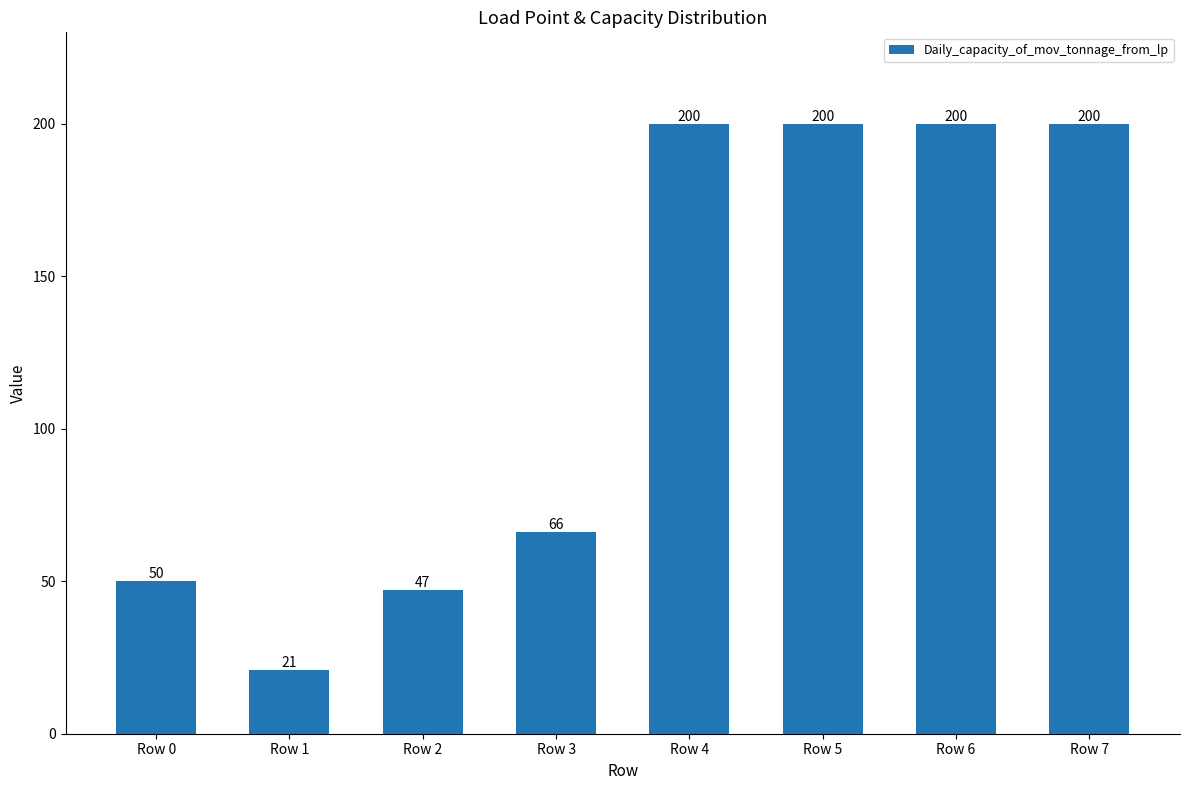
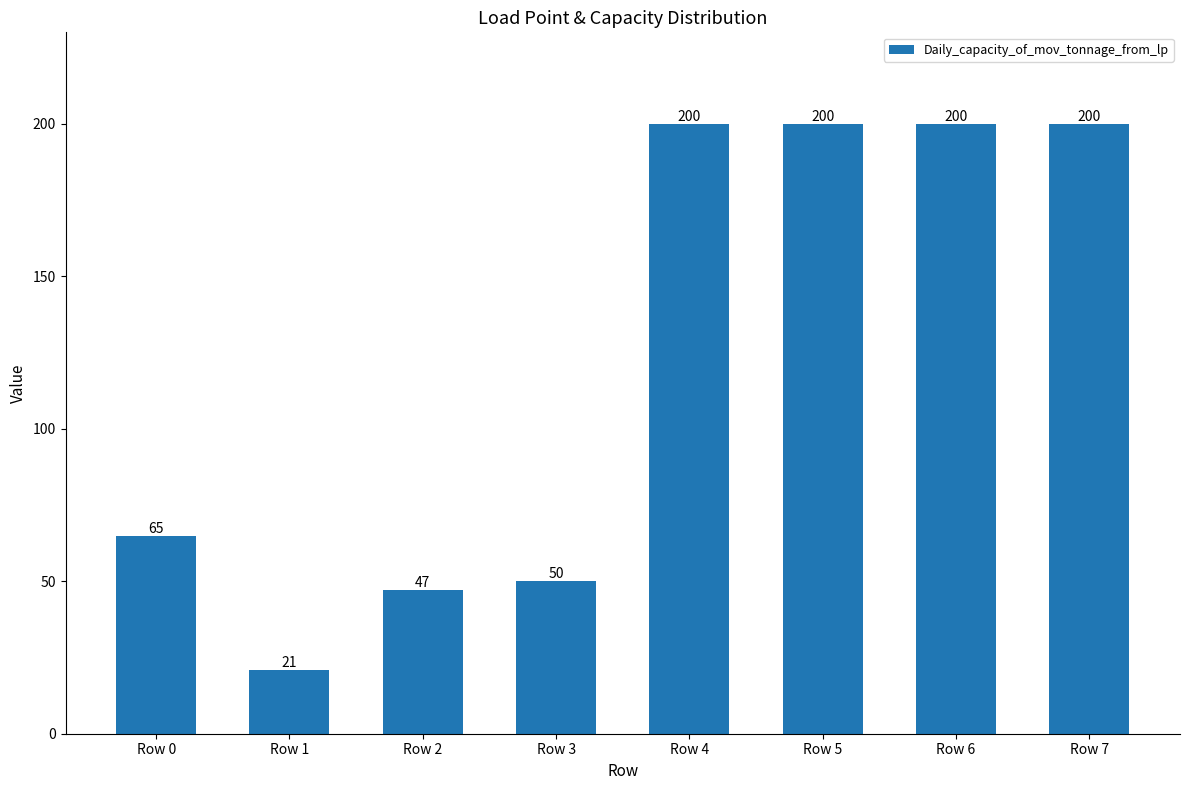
Row 0: 50 -> 65
Row 3: 66 -> 50
